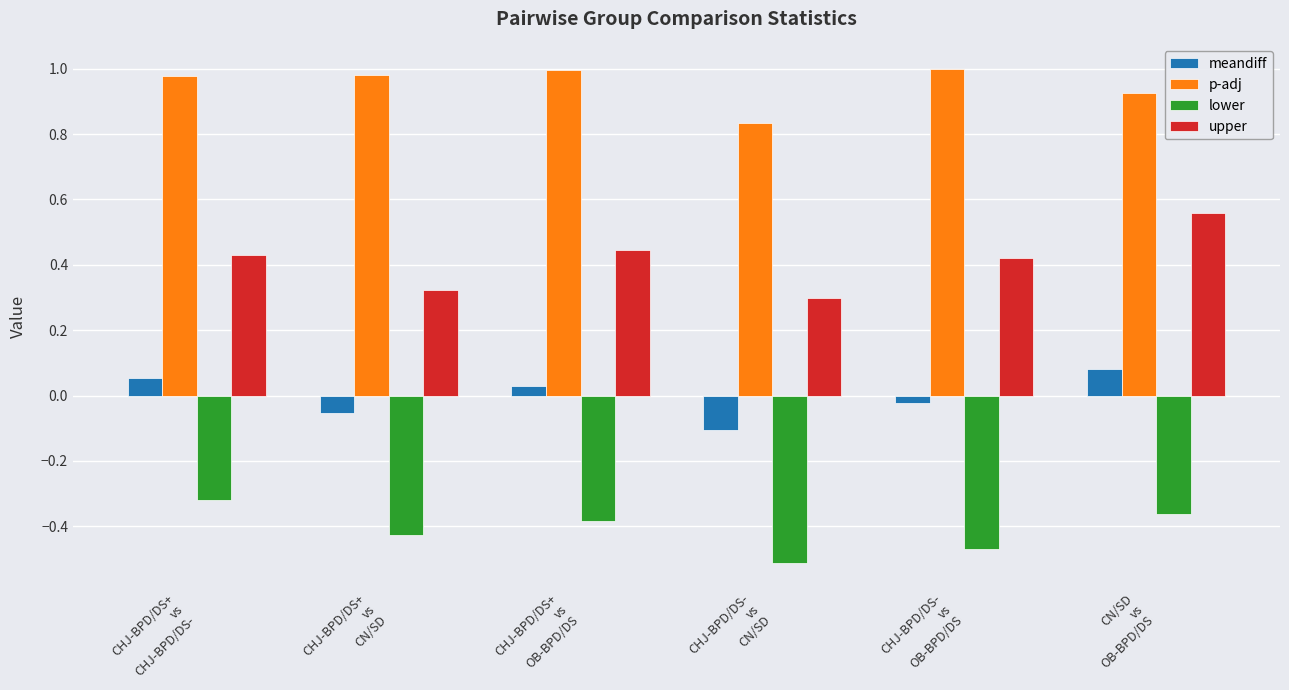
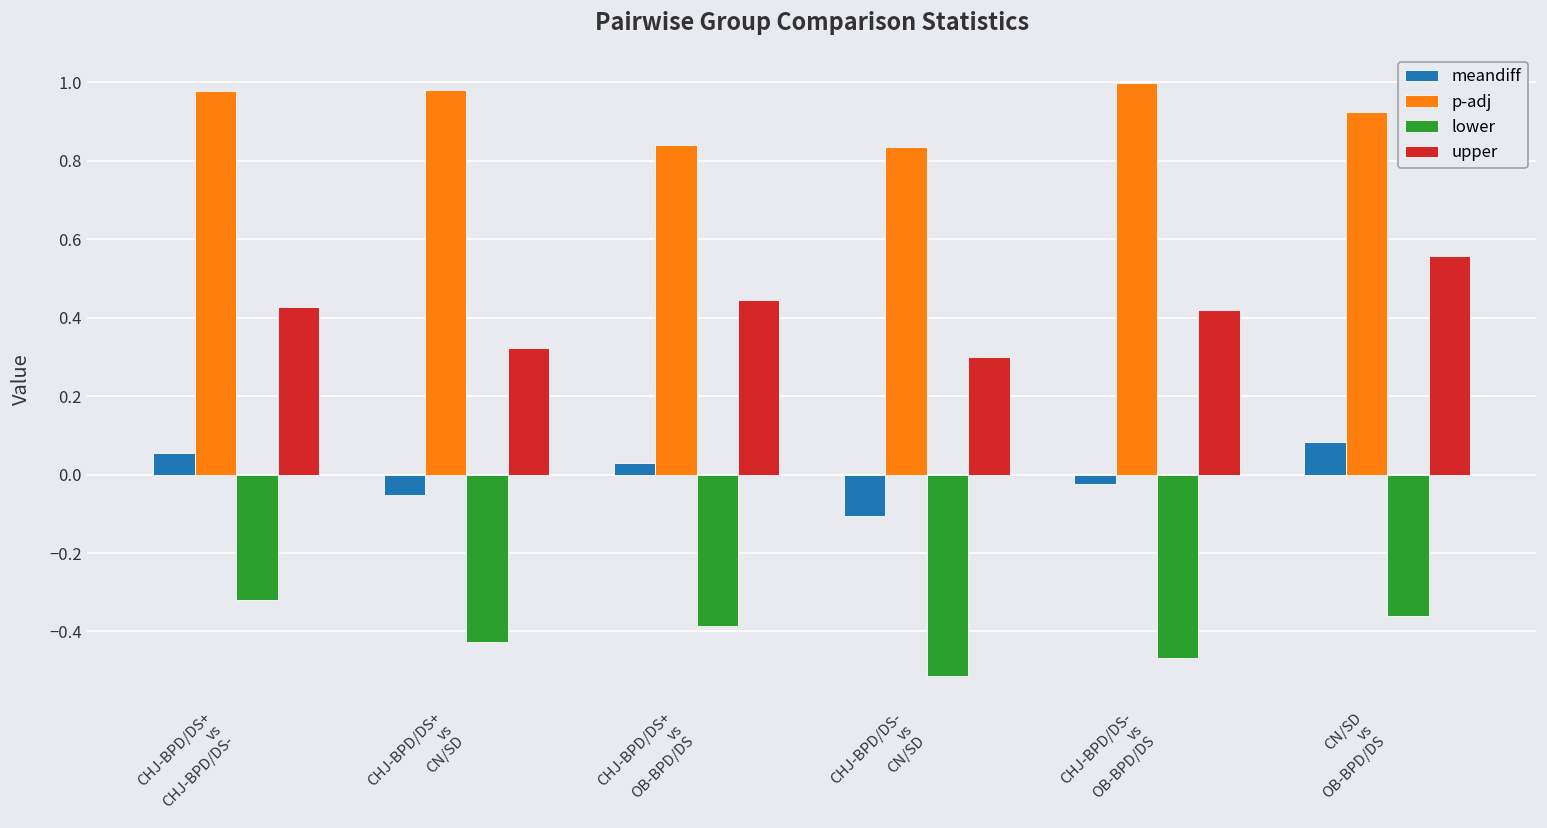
p-adj, CHJ-BPD/DS+ vs OB-BPD/DS: 1.00 -> 0.84
